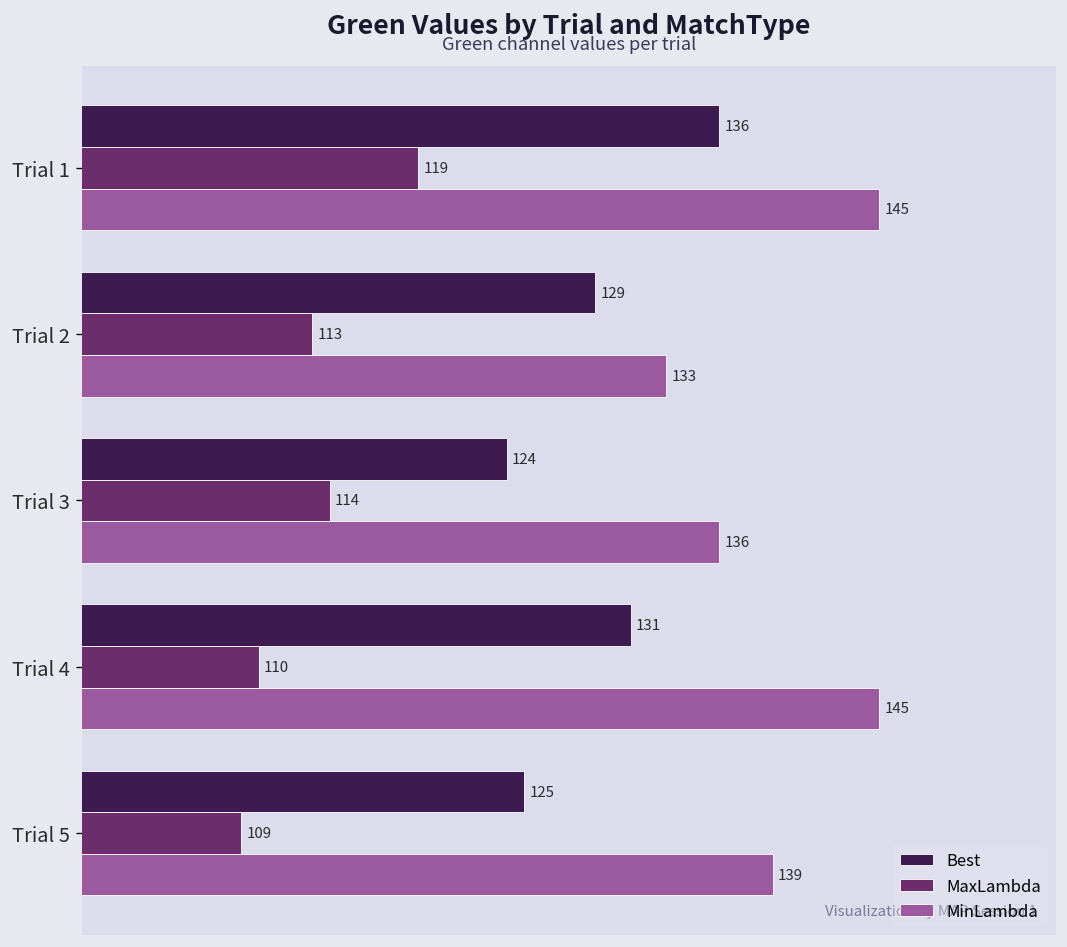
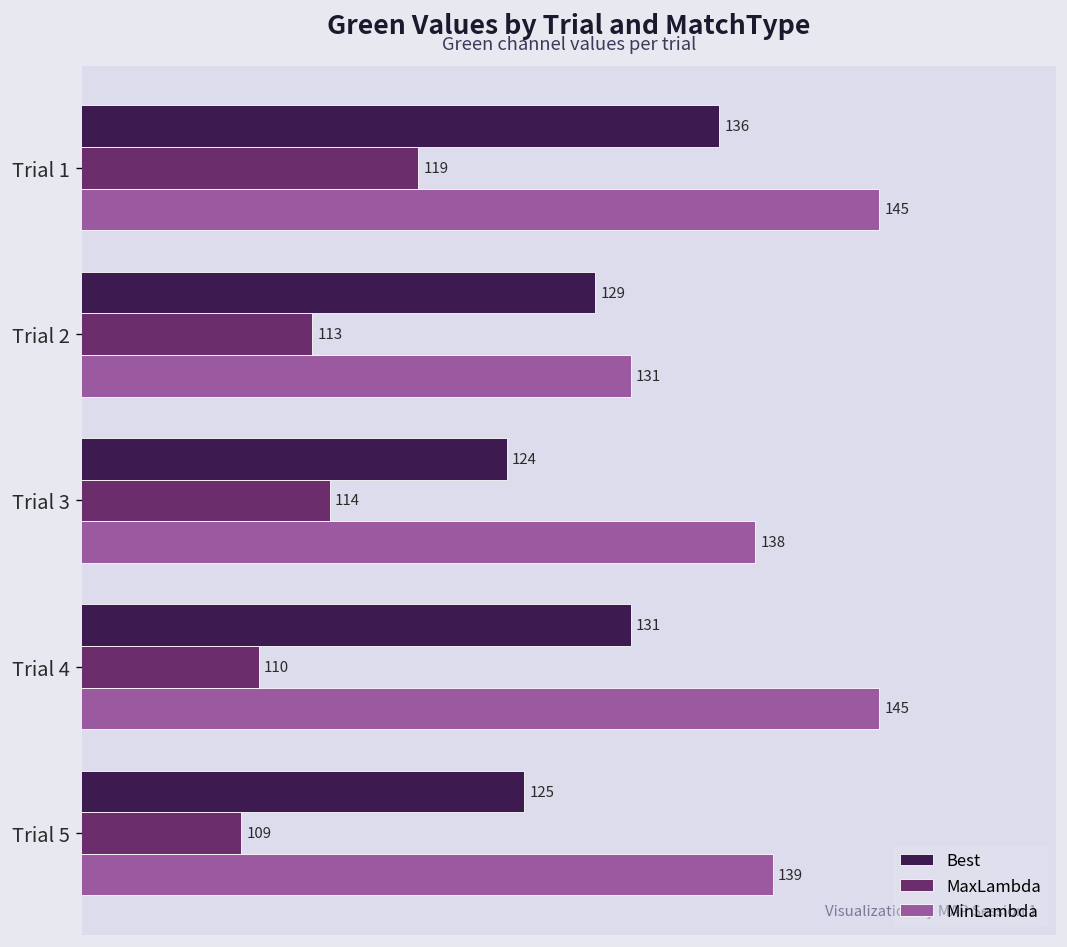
MinLambda, Trial 2: 133 -> 131
MinLambda, Trial 3: 136 -> 138
